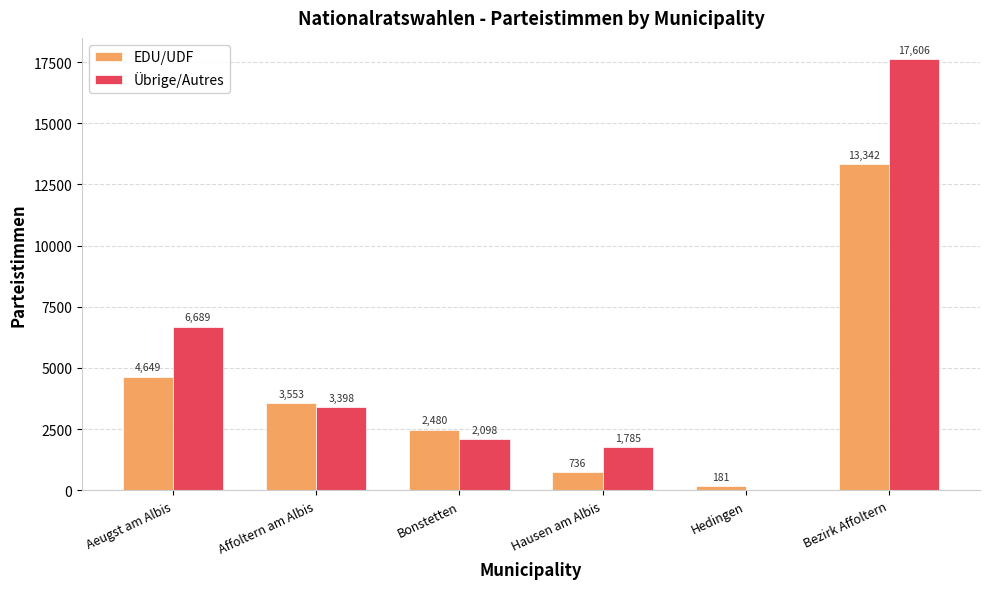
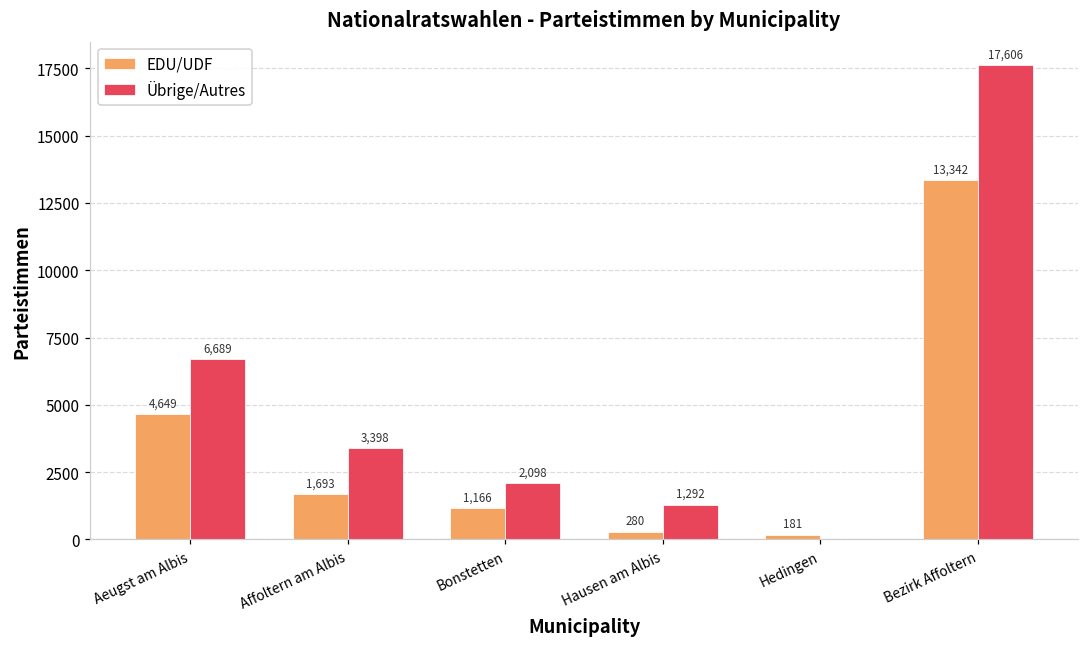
EDU/UDF, Affoltern am Albis: 3,553 -> 1,693
EDU/UDF, Bonstetten: 2,480 -> 1,166
EDU/UDF, Hausen am Albis: 736 -> 280
Übrige/Autres, Hausen am Albis: 1,785 -> 1,292
